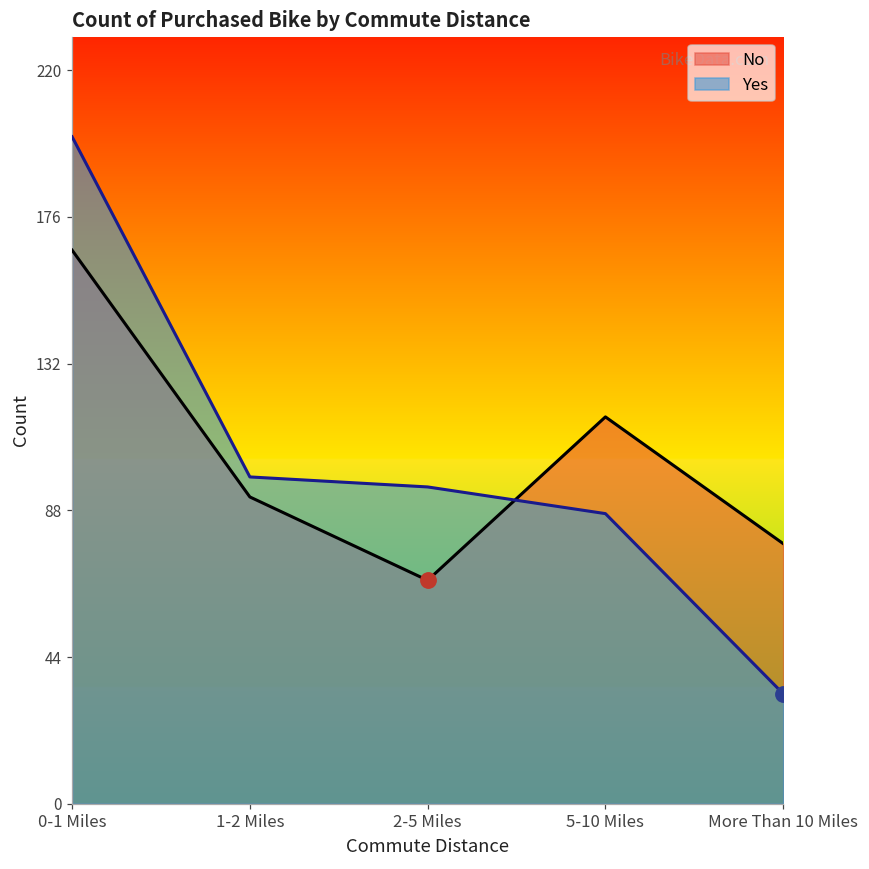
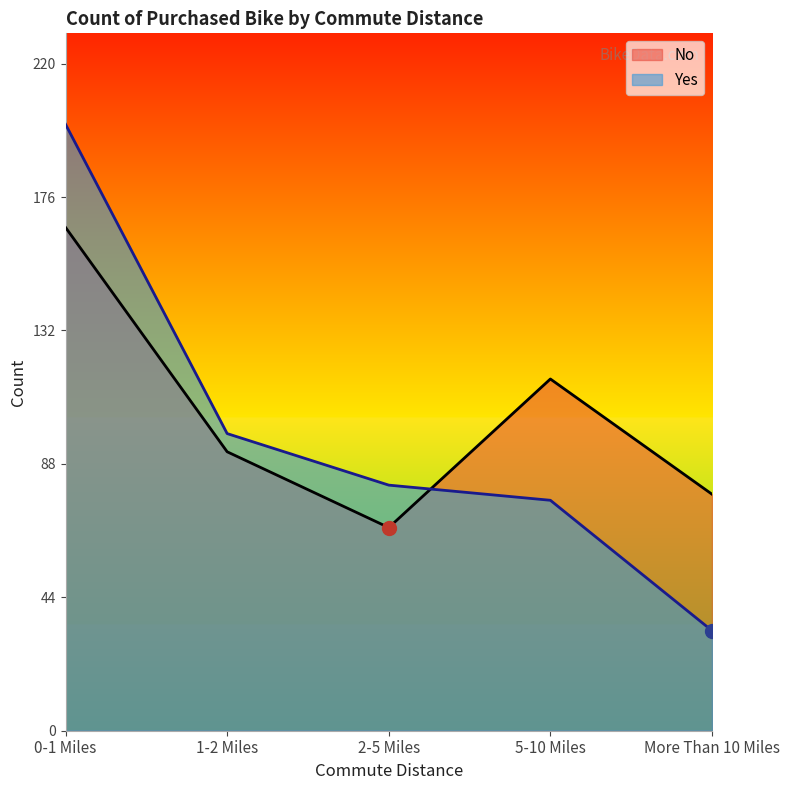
Yes, 2-5 Miles: 95 -> 81
Yes, 5-10 Miles: 87 -> 76
